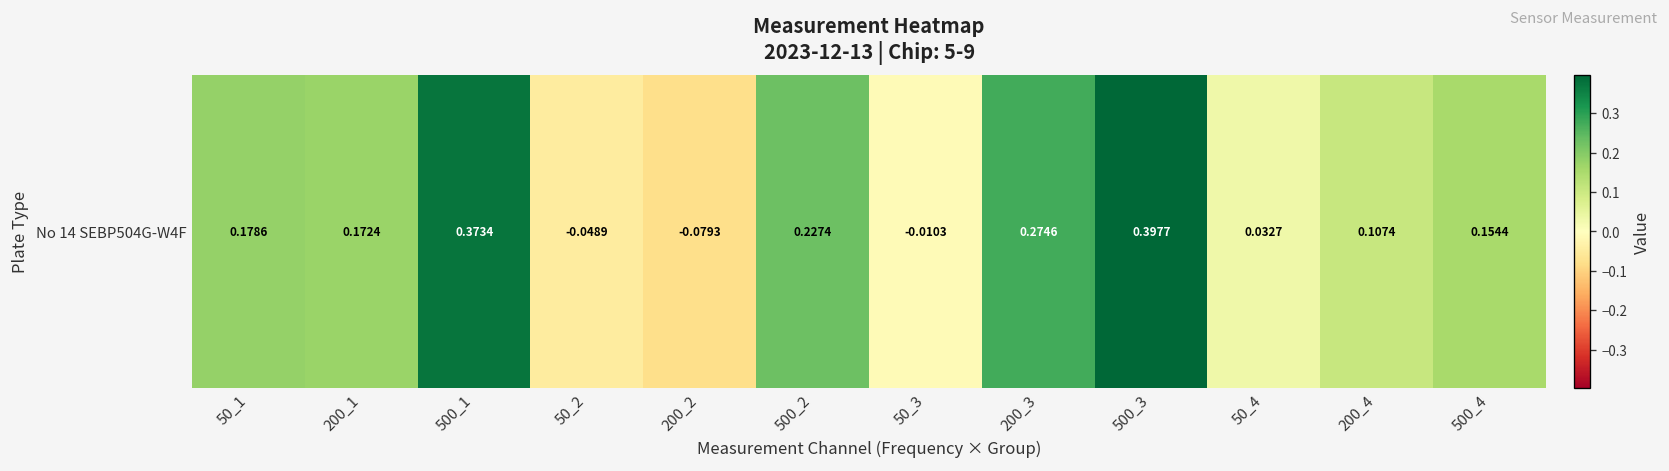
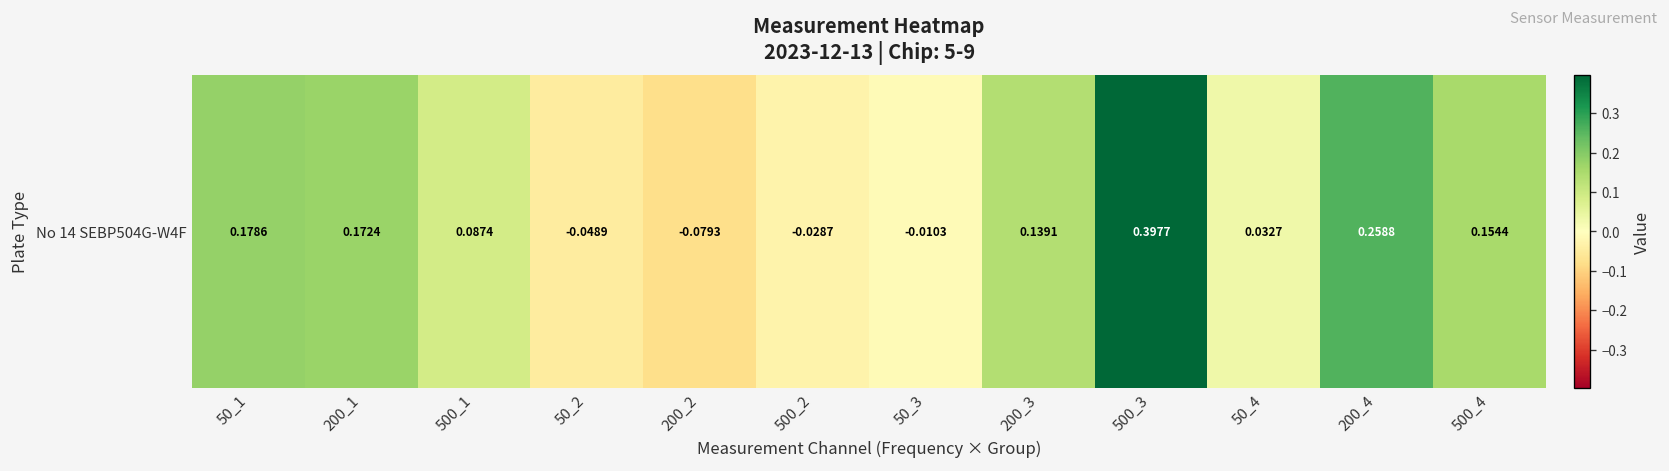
No 14 SEBP504G-W4F, 500_1: 0.3734 -> 0.0874
No 14 SEBP504G-W4F, 500_2: 0.2274 -> -0.0287
No 14 SEBP504G-W4F, 200_3: 0.2746 -> 0.1391
No 14 SEBP504G-W4F, 200_4: 0.1074 -> 0.2588
